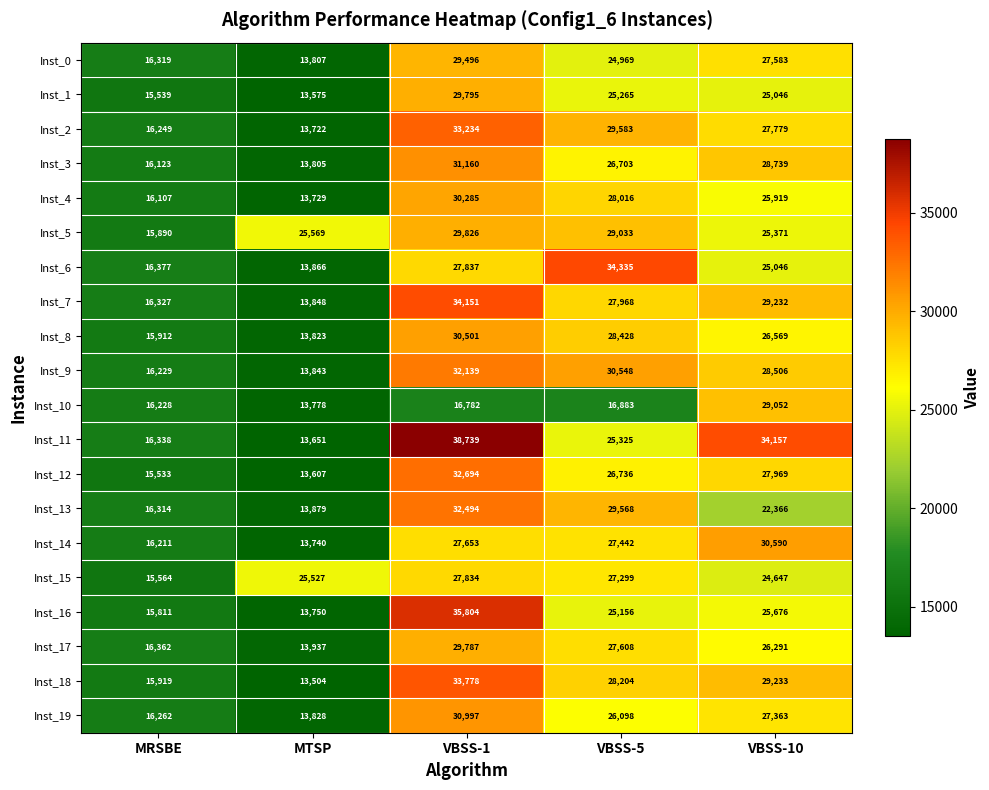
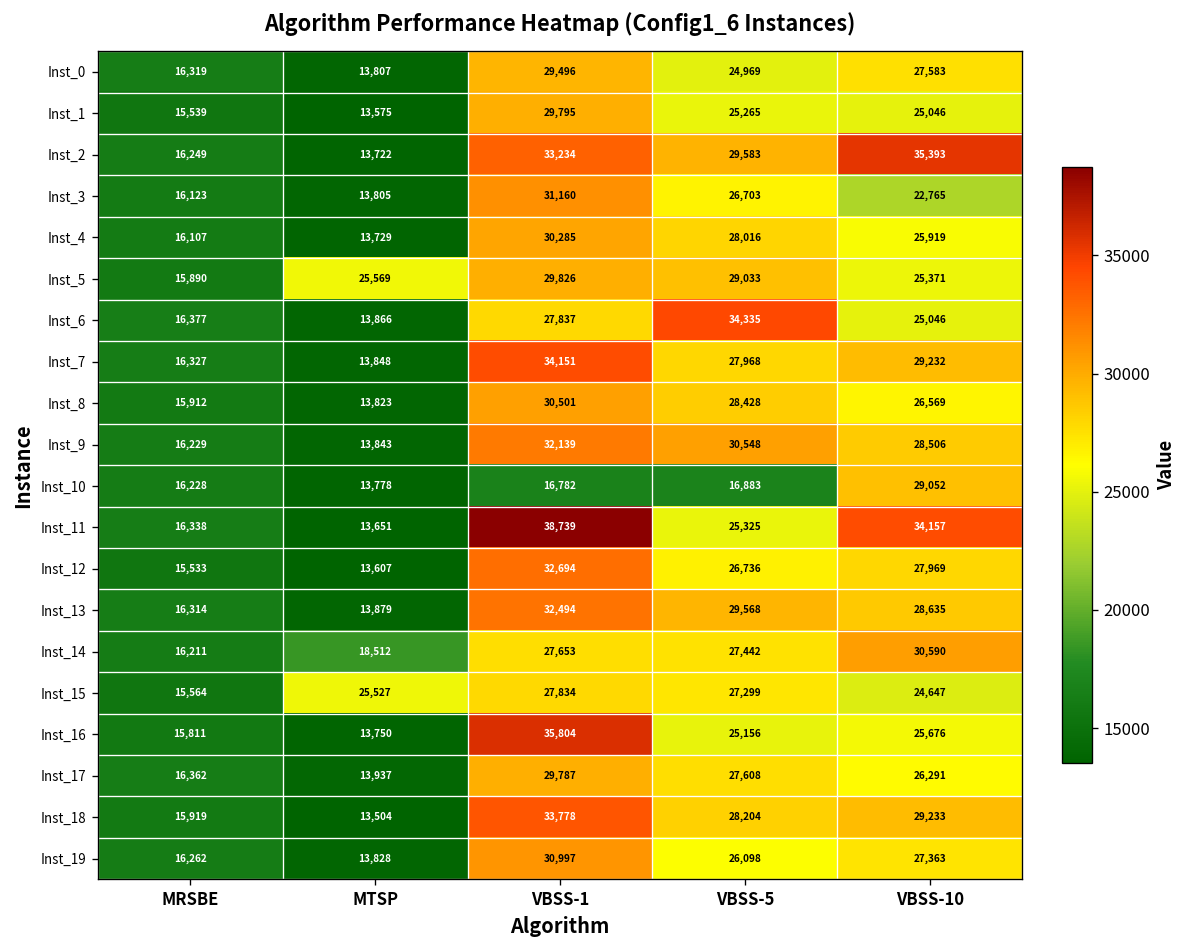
Inst_2, VBSS-10: 27,779 -> 35,393
Inst_3, VBSS-10: 28,739 -> 22,765
Inst_13, VBSS-10: 22,366 -> 28,635
Inst_14, MTSP: 13,740 -> 18,512
